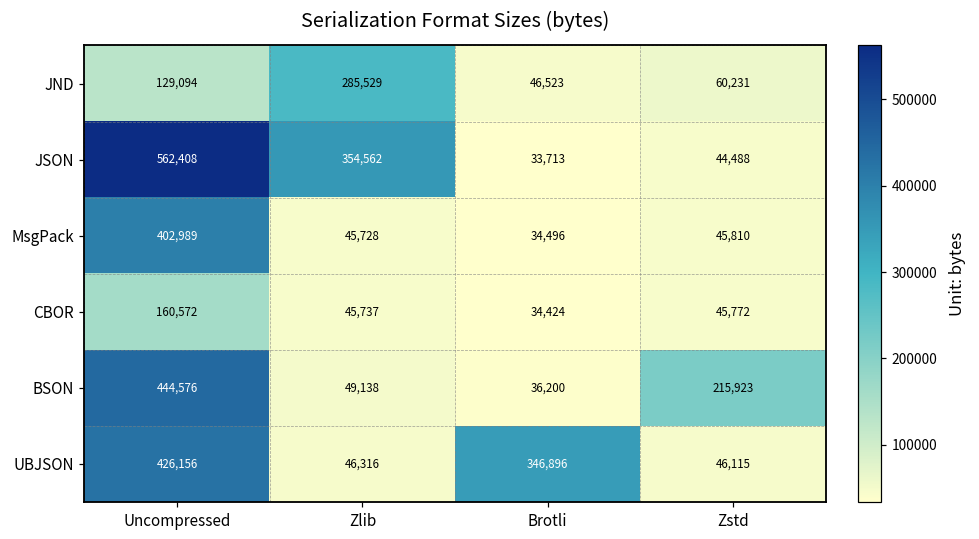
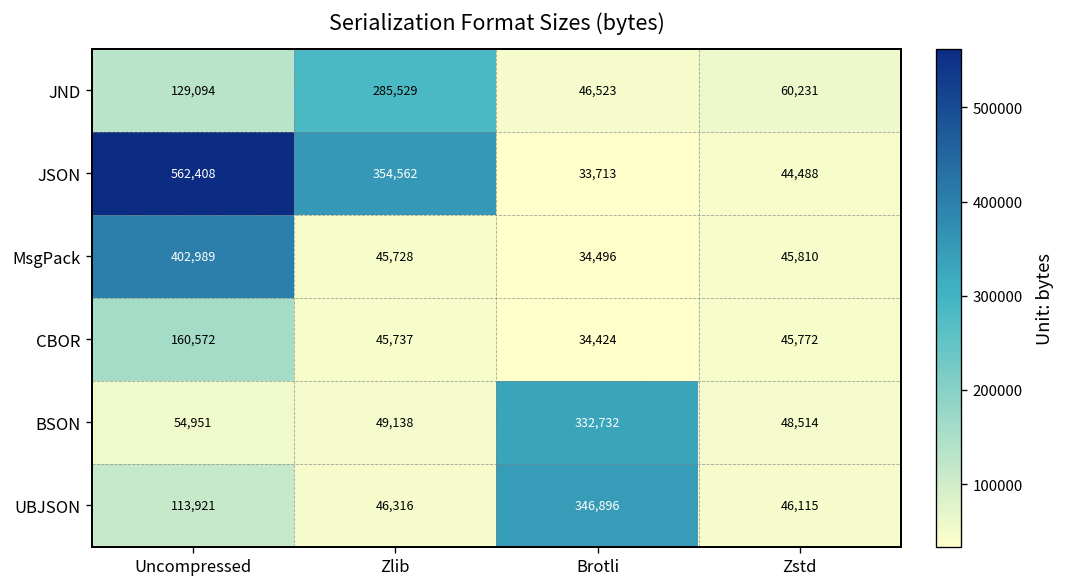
BSON, Uncompressed: 444,576 -> 54,951
BSON, Brotli: 36,200 -> 332,732
BSON, Zstd: 215,923 -> 48,514
UBJSON, Uncompressed: 426,156 -> 113,921
